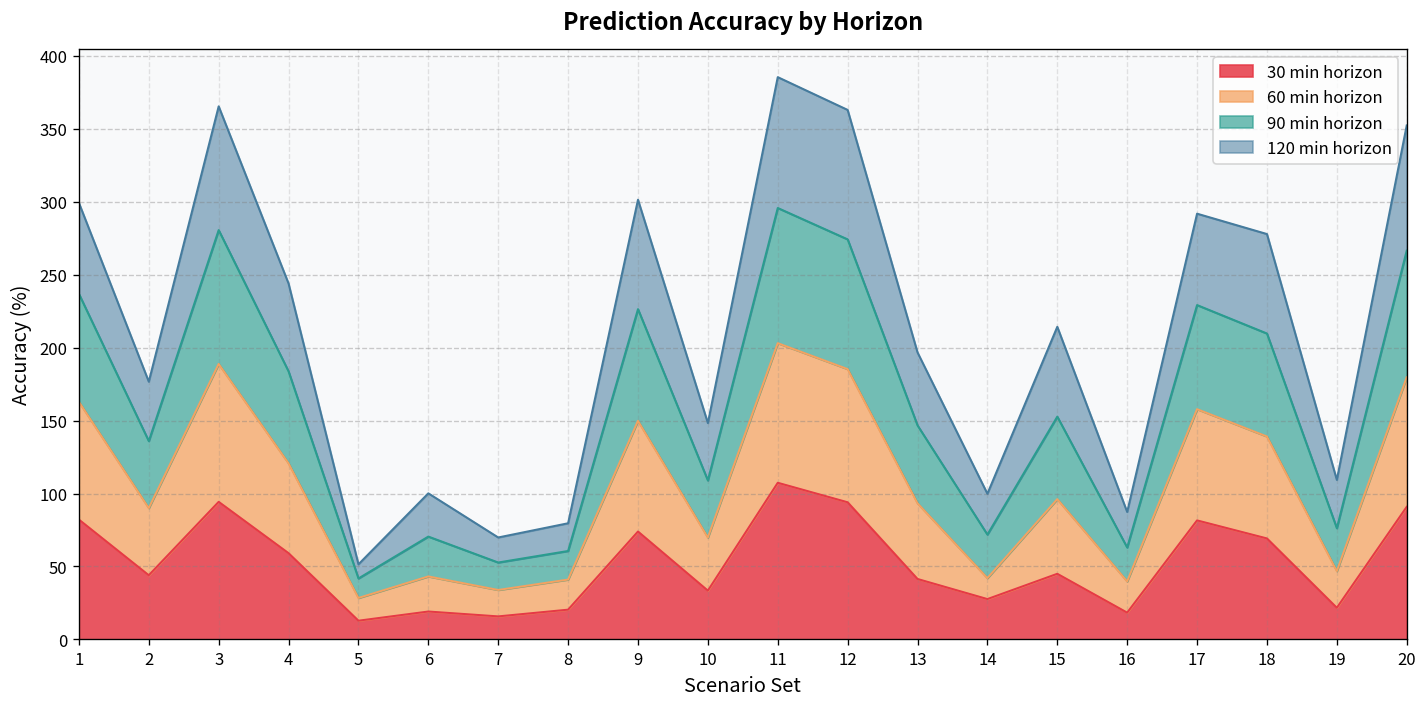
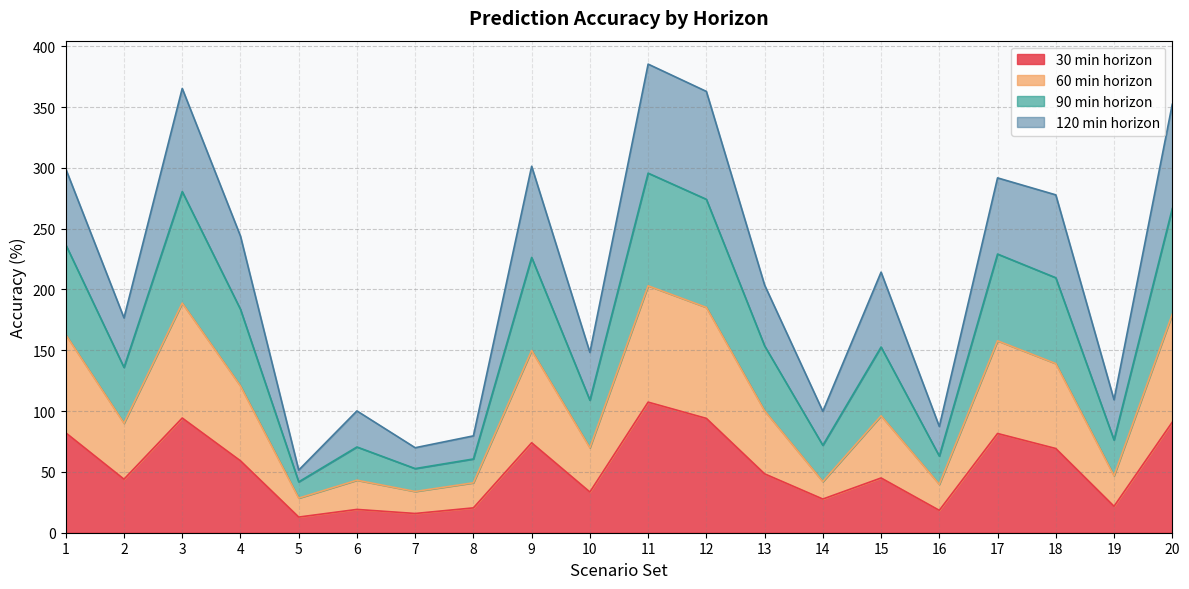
30 min horizon, 13: 41 -> 48
